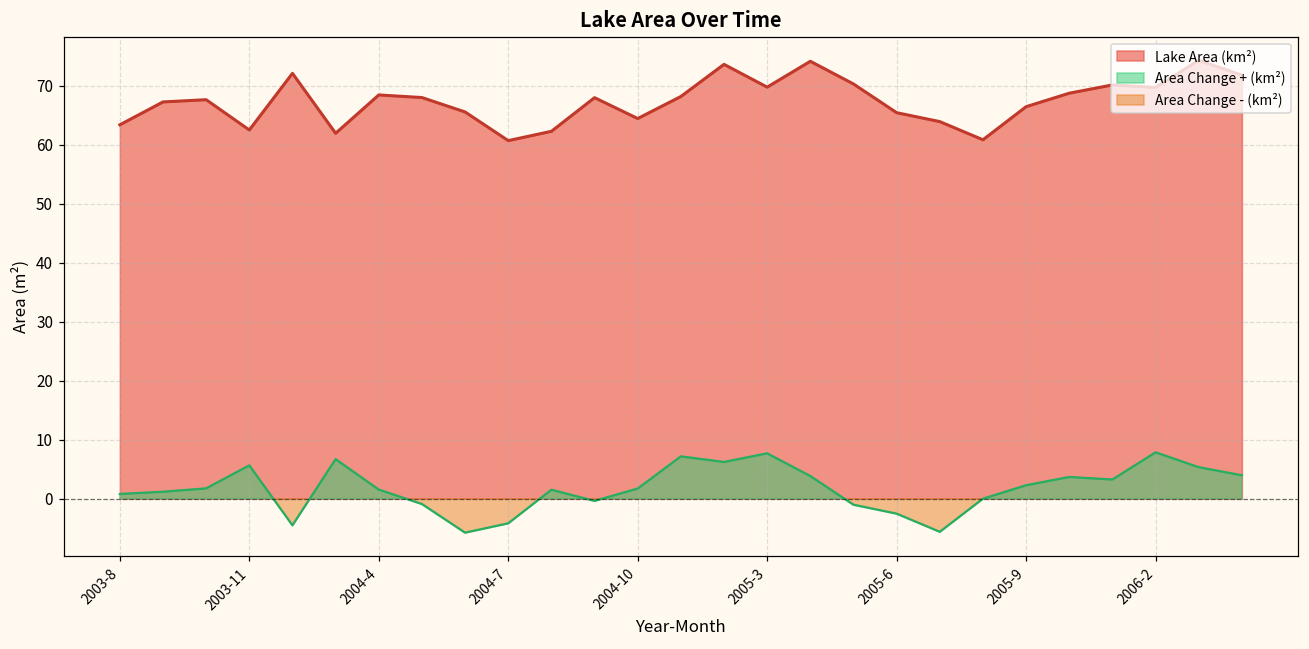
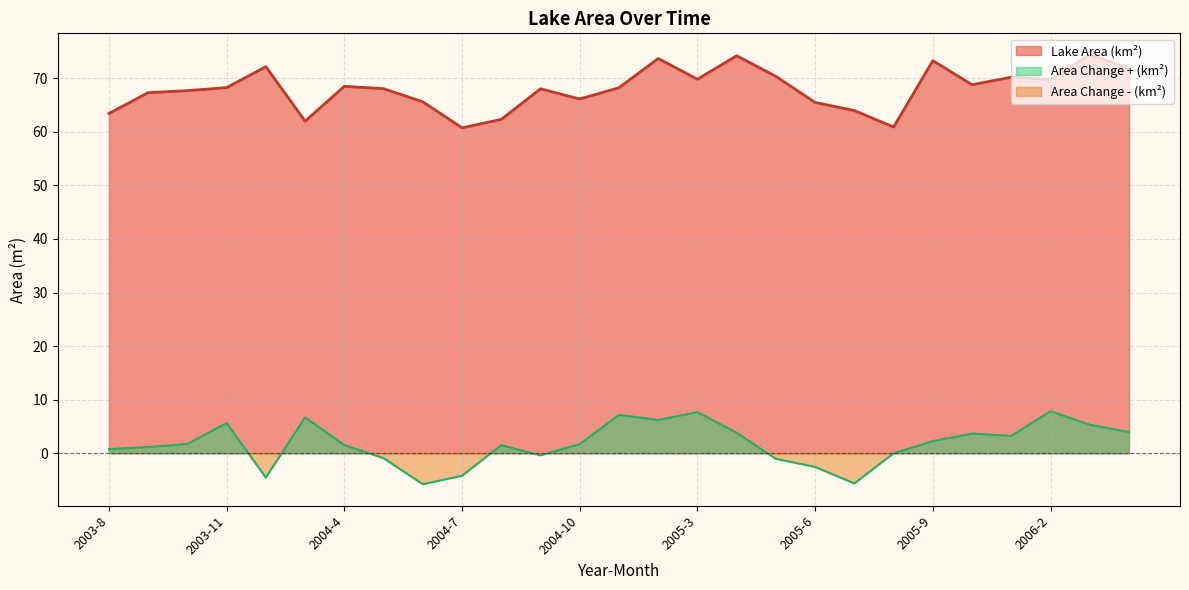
Lake Area (km²), 2003-11: 63 -> 68
Lake Area (km²), 2004-10: 64 -> 66
Lake Area (km²), 2005-9: 66 -> 73
